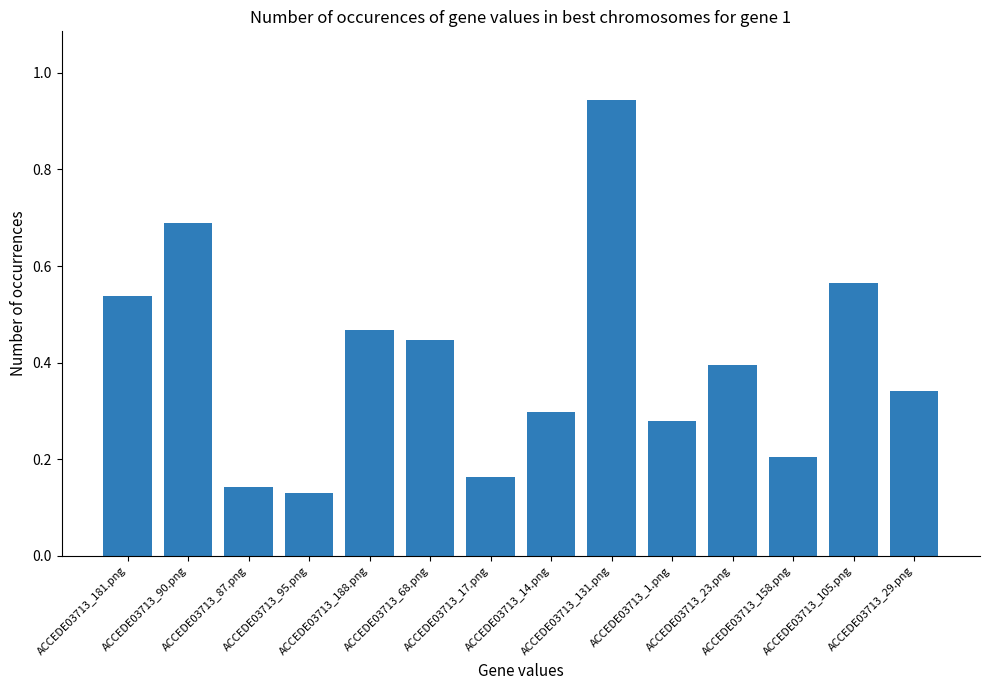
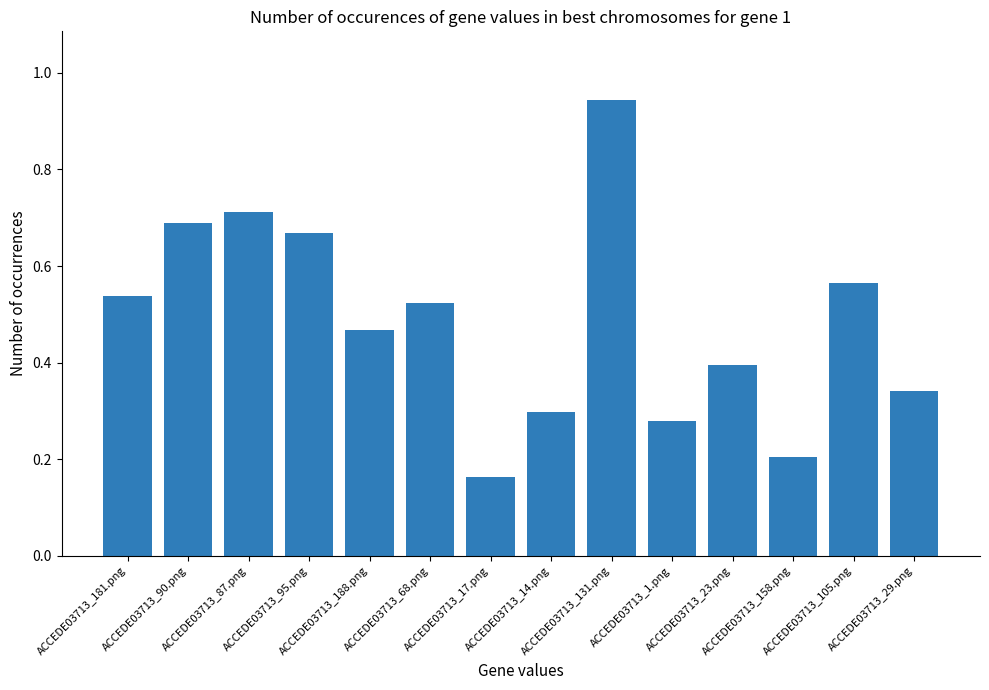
ACCEDE03713_87.png: 0.14 -> 0.71
ACCEDE03713_95.png: 0.13 -> 0.67
ACCEDE03713_68.png: 0.45 -> 0.52
